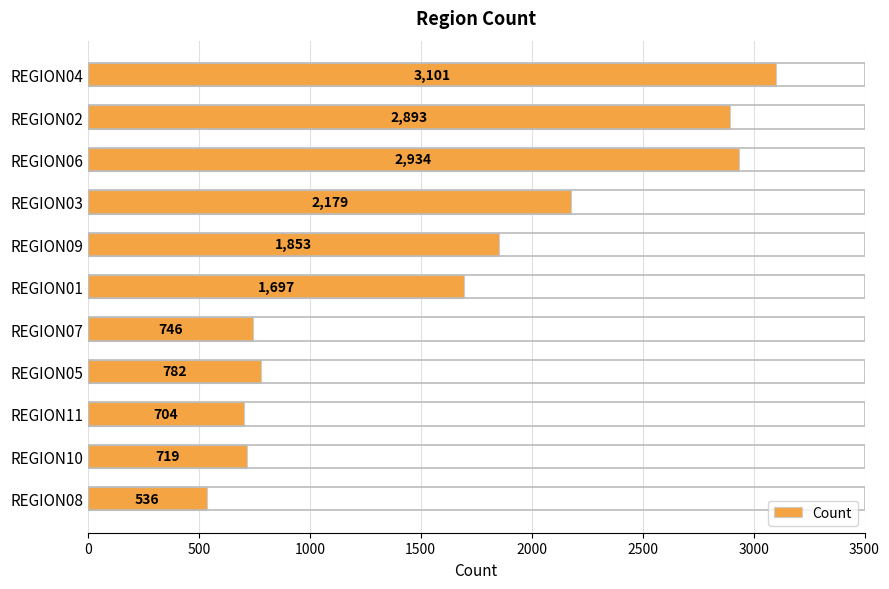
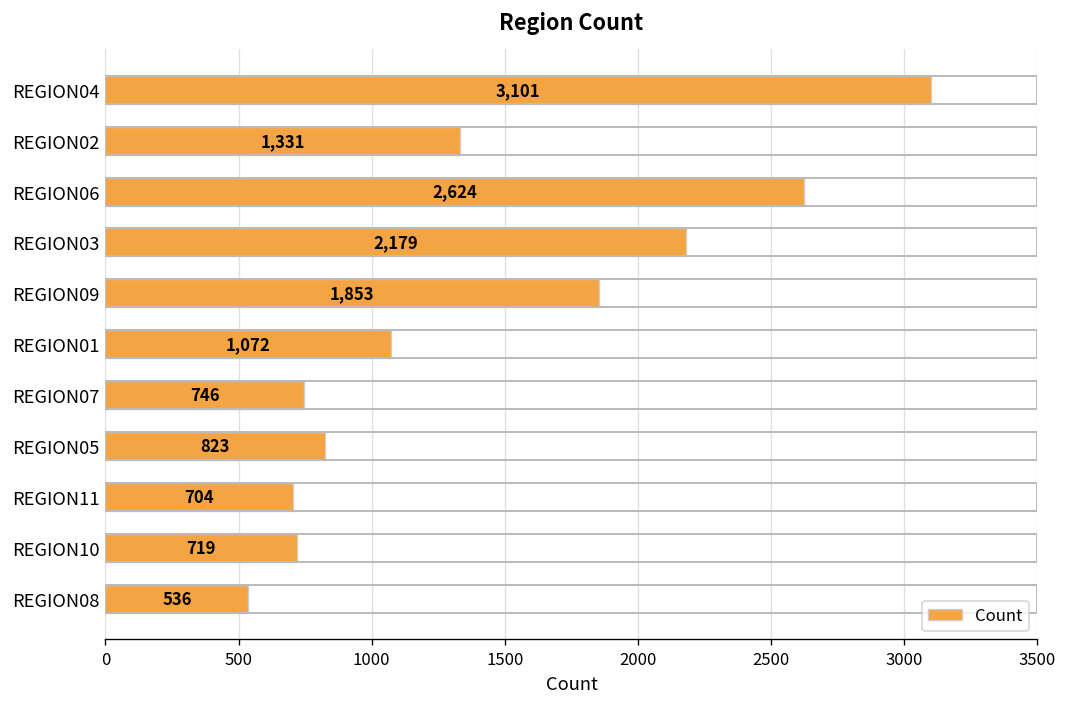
REGION02: 2,893 -> 1,331
REGION06: 2,934 -> 2,624
REGION01: 1,697 -> 1,072
REGION05: 782 -> 823
